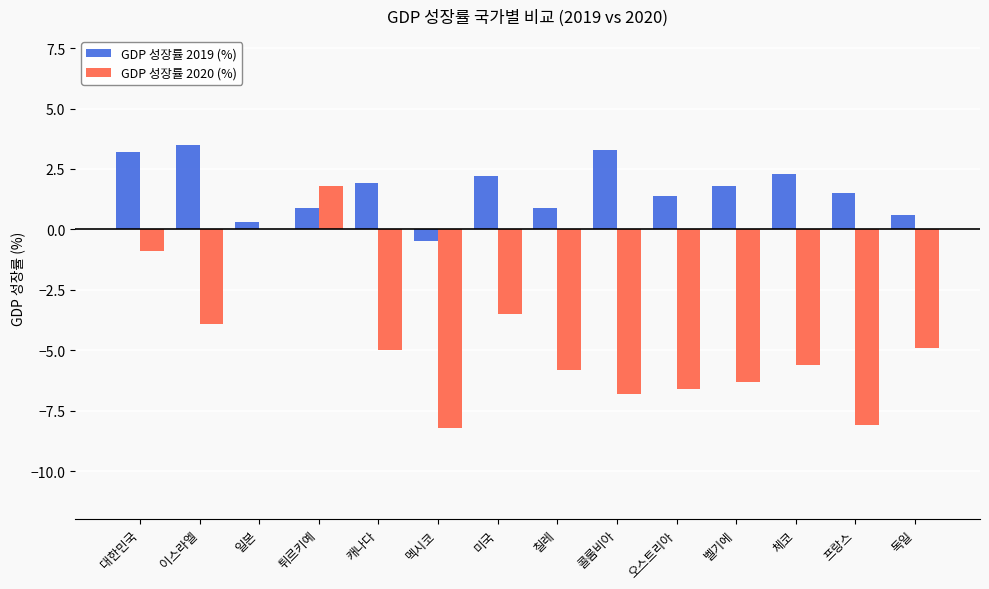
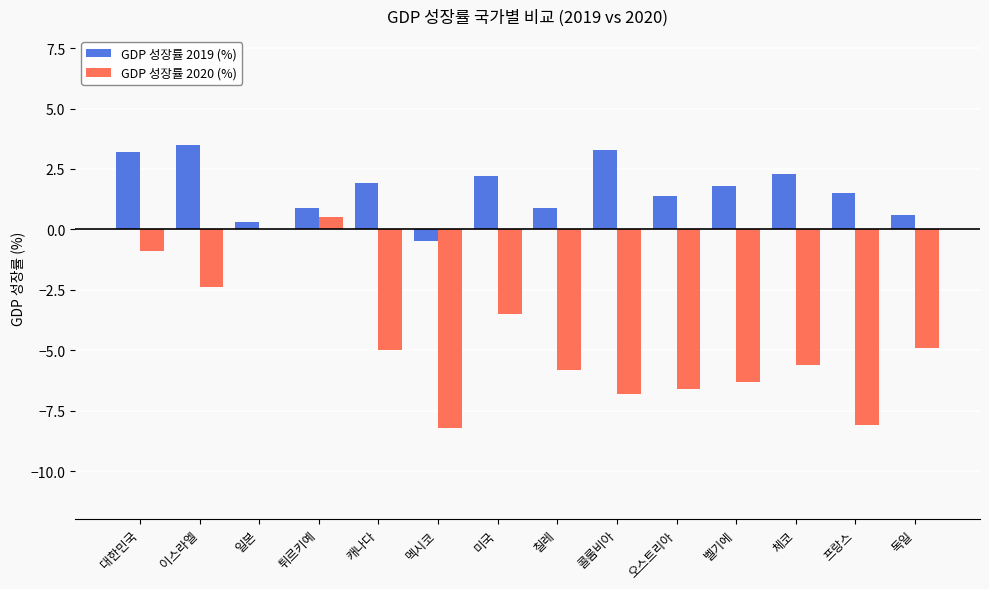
GDP 성장률 2020 (%), 이스라엘: -3.9 -> -2.4
GDP 성장률 2020 (%), 튀르키예: 1.8 -> 0.5
